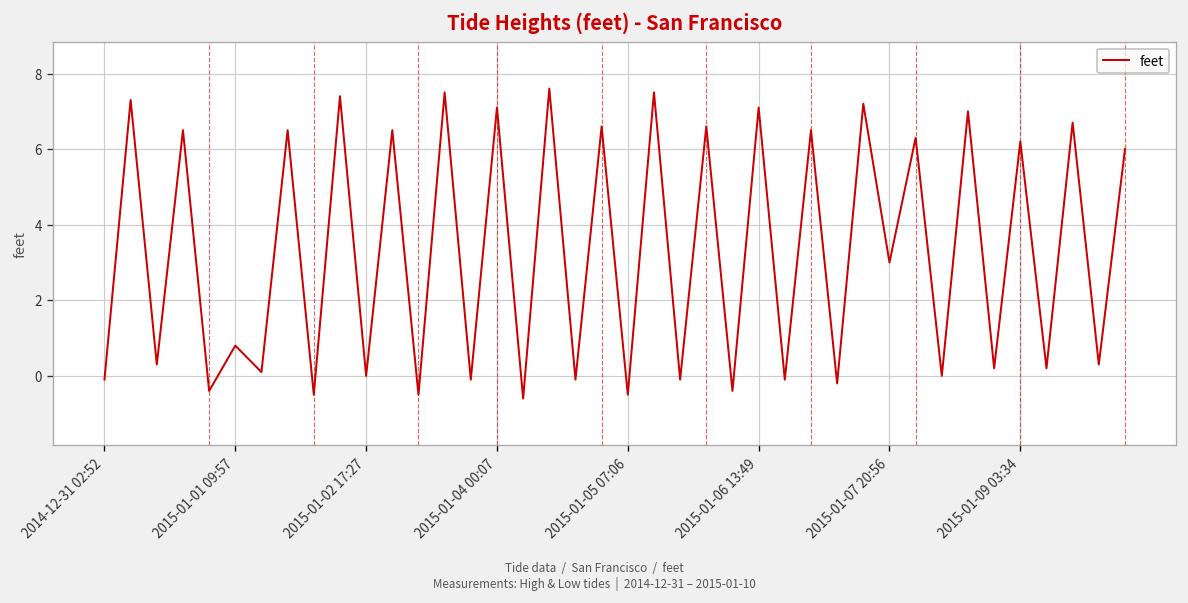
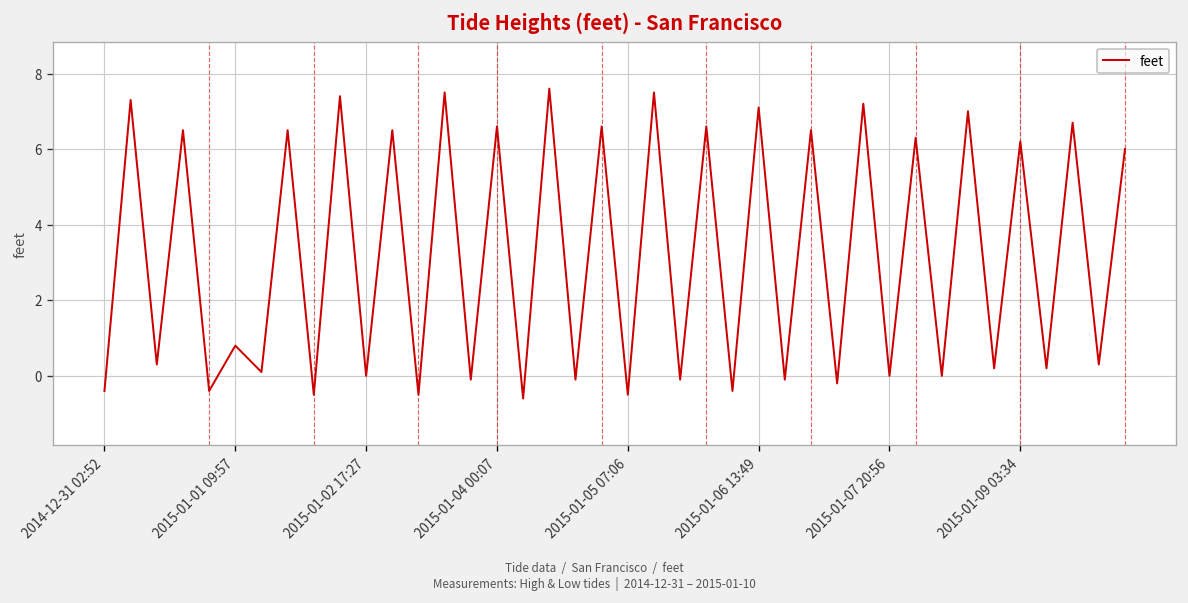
2014-12-31 02:52: -0.1 -> -0.4
2015-01-04 00:07: 7.1 -> 6.6
2015-01-07 20:56: 3 -> 0
